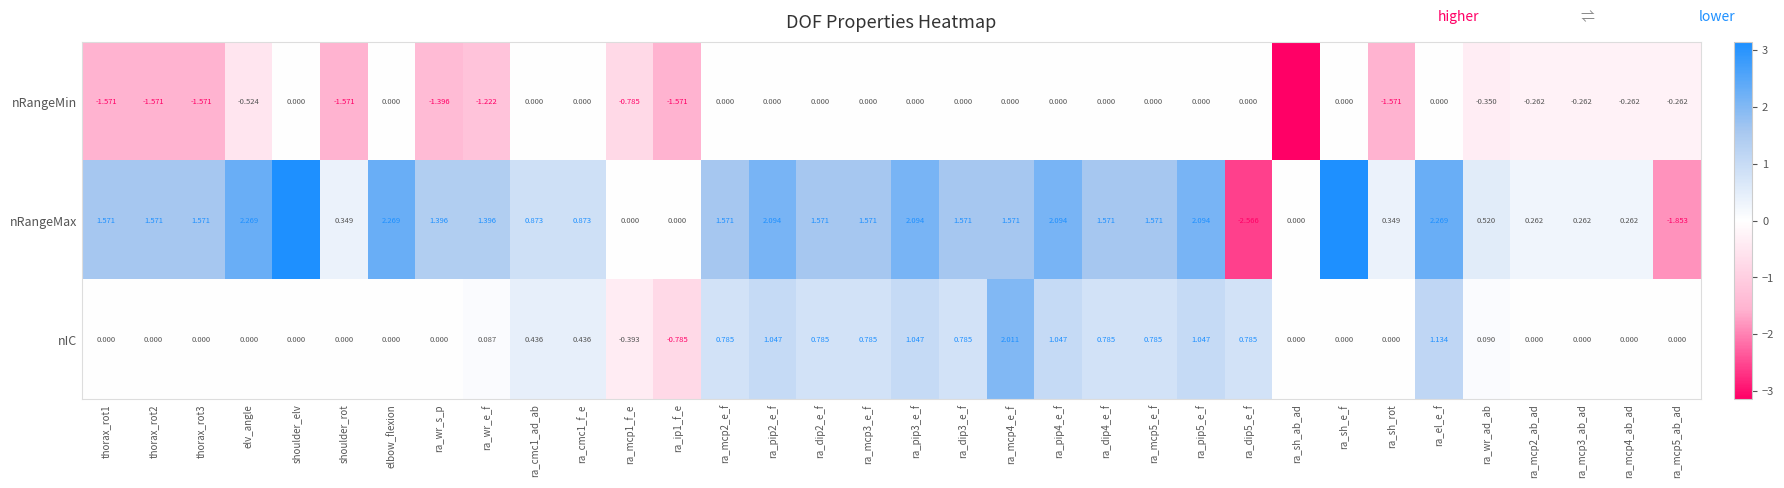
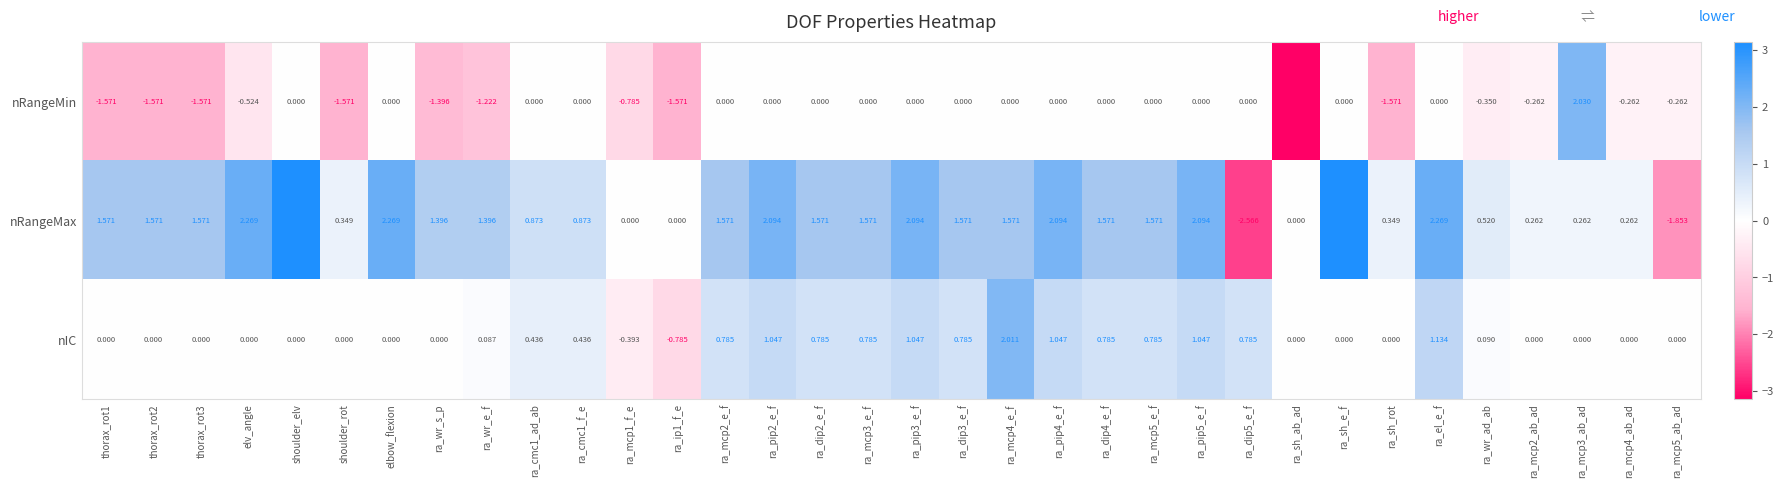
nRangeMin, ra_mcp3_ab_ad: -0.262 -> 2.030
